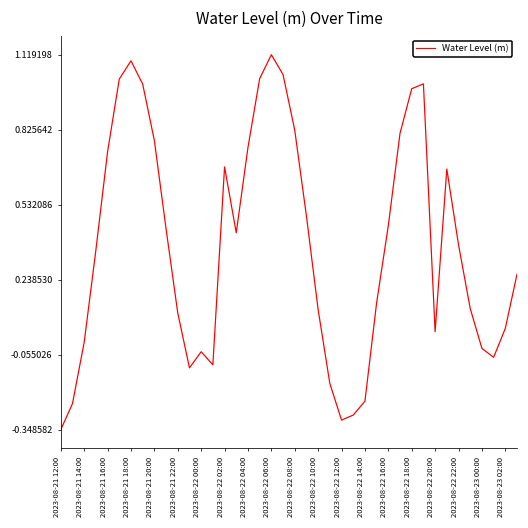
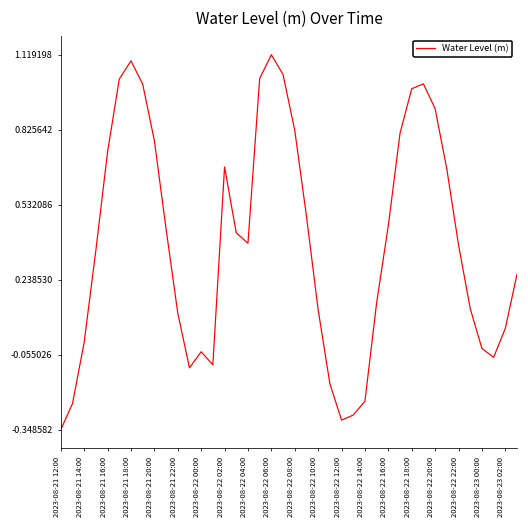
2023-08-22 04:00: 0.76 -> 0.38
2023-08-22 20:00: 0.03 -> 0.91
